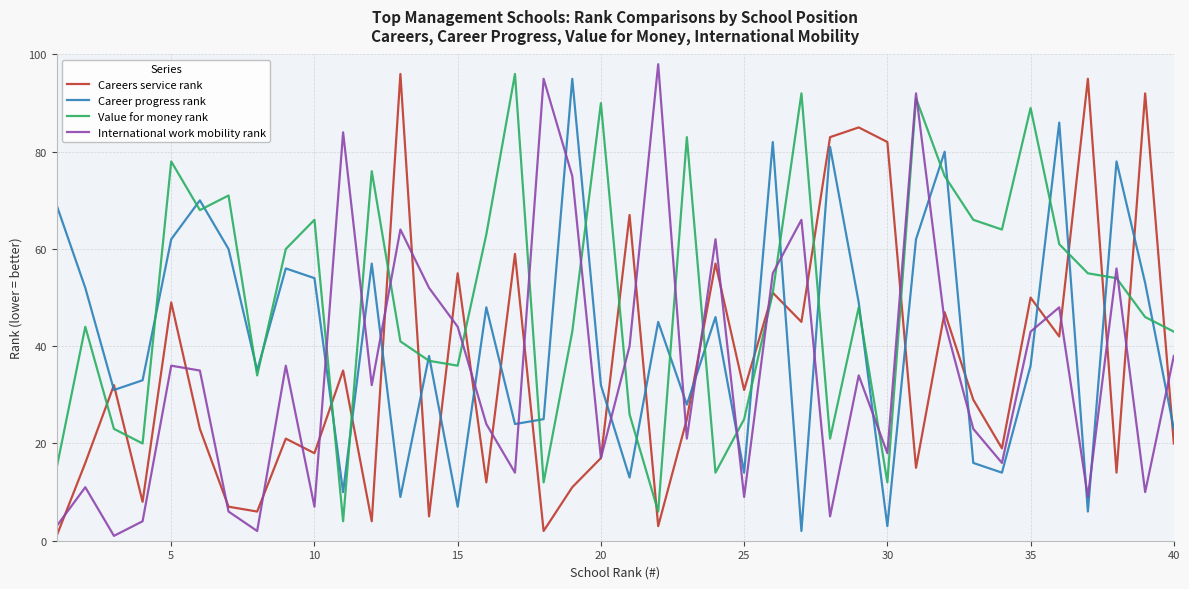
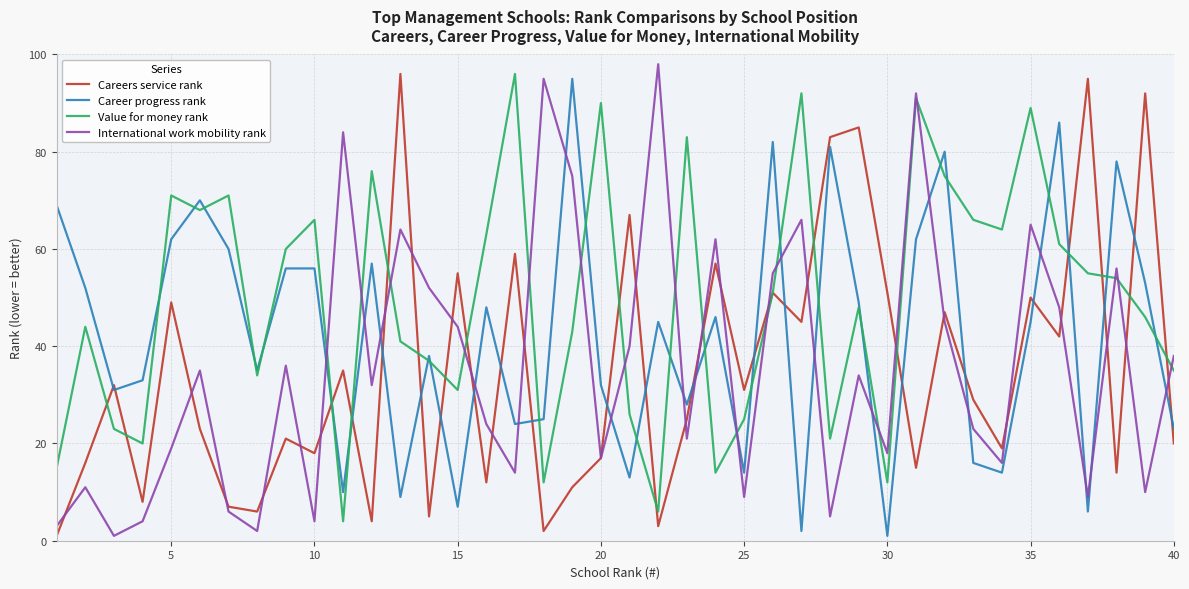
Value for money rank, 5: 78 -> 71
International work mobility rank, 5: 36 -> 19
Career progress rank, 10: 54 -> 56
International work mobility rank, 10: 7 -> 4
Value for money rank, 15: 36 -> 31
Careers service rank, 30: 82 -> 51
Career progress rank, 30: 3 -> 1
Career progress rank, 35: 36 -> 45
International work mobility rank, 35: 43 -> 65
Value for money rank, 40: 43 -> 35
